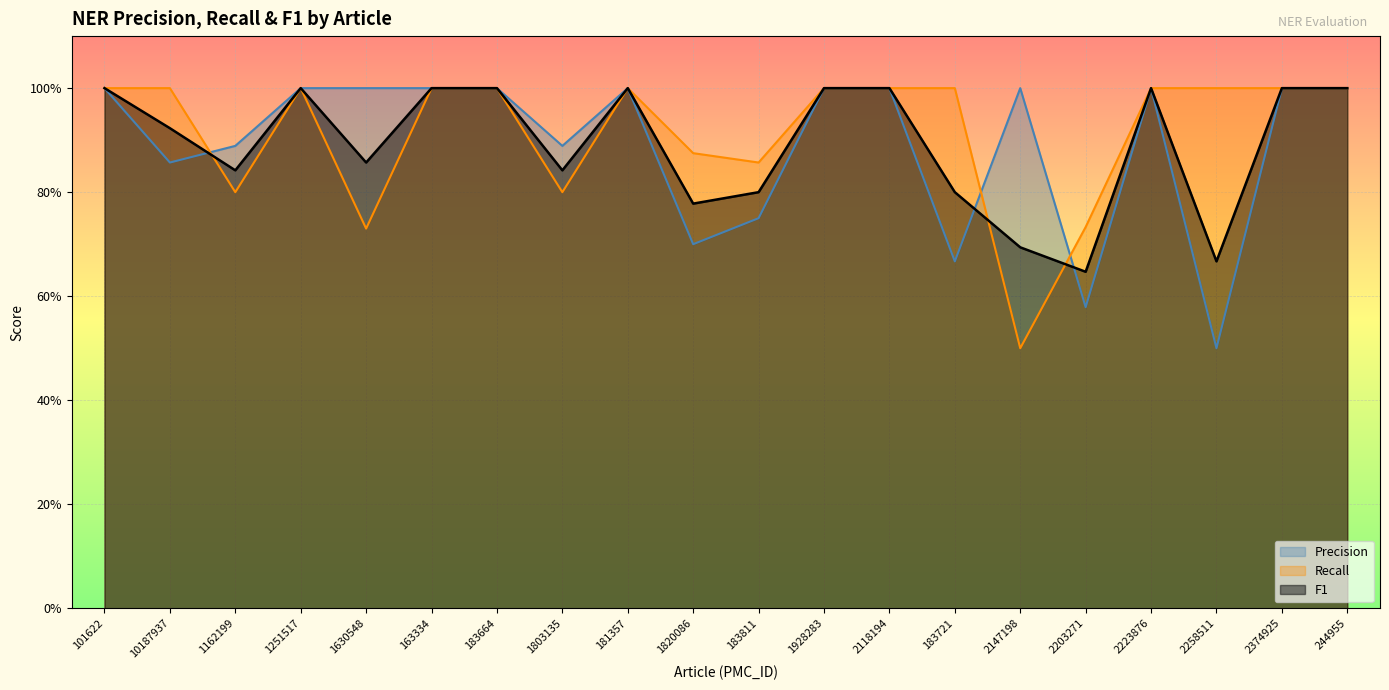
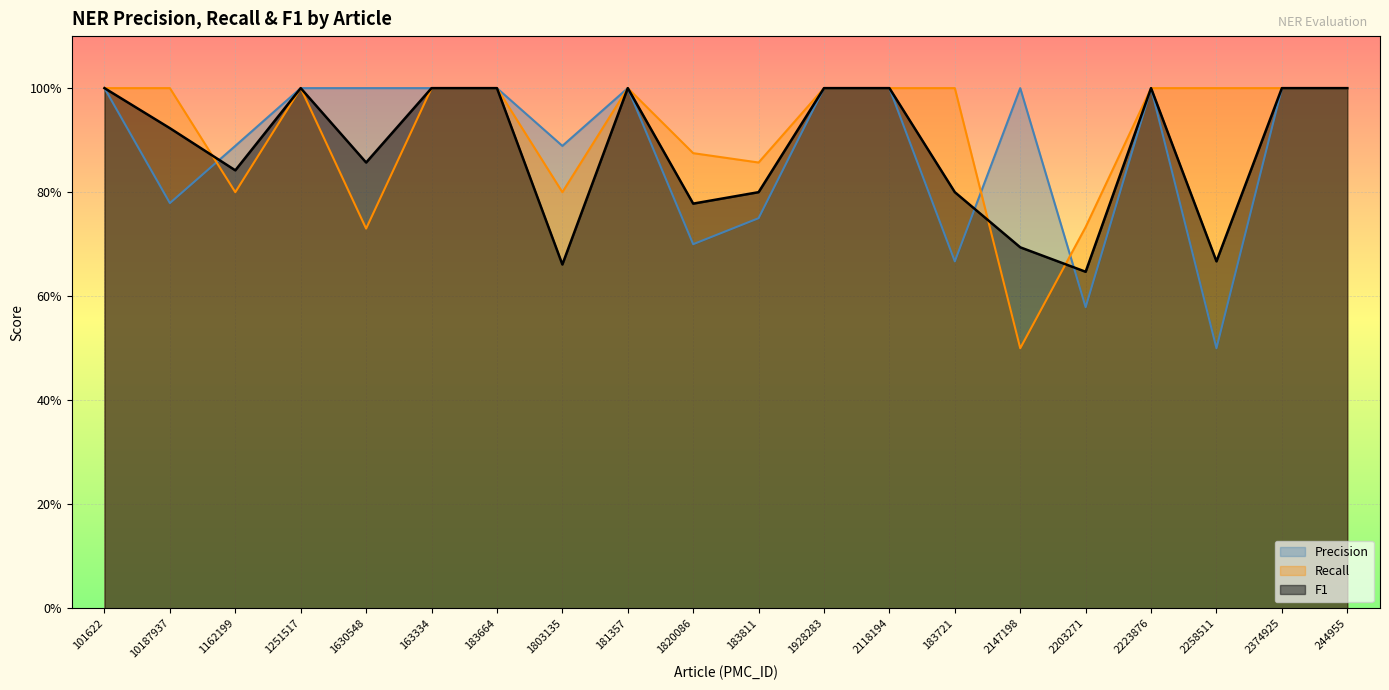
Precision, 10187937: 86% -> 78%
F1, 1803135: 84% -> 66%
